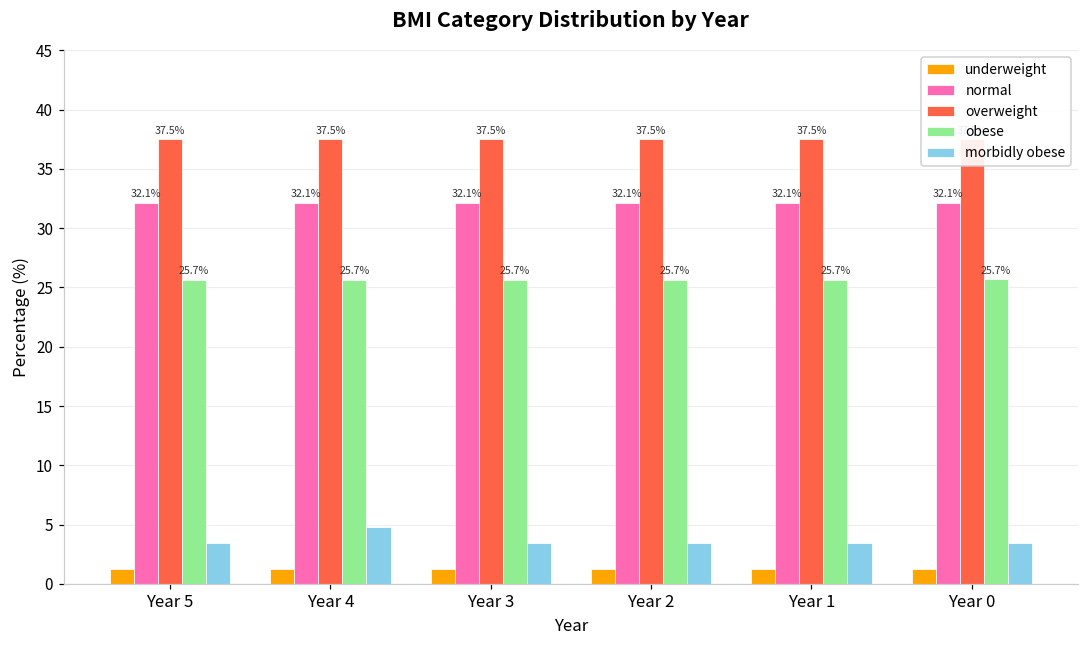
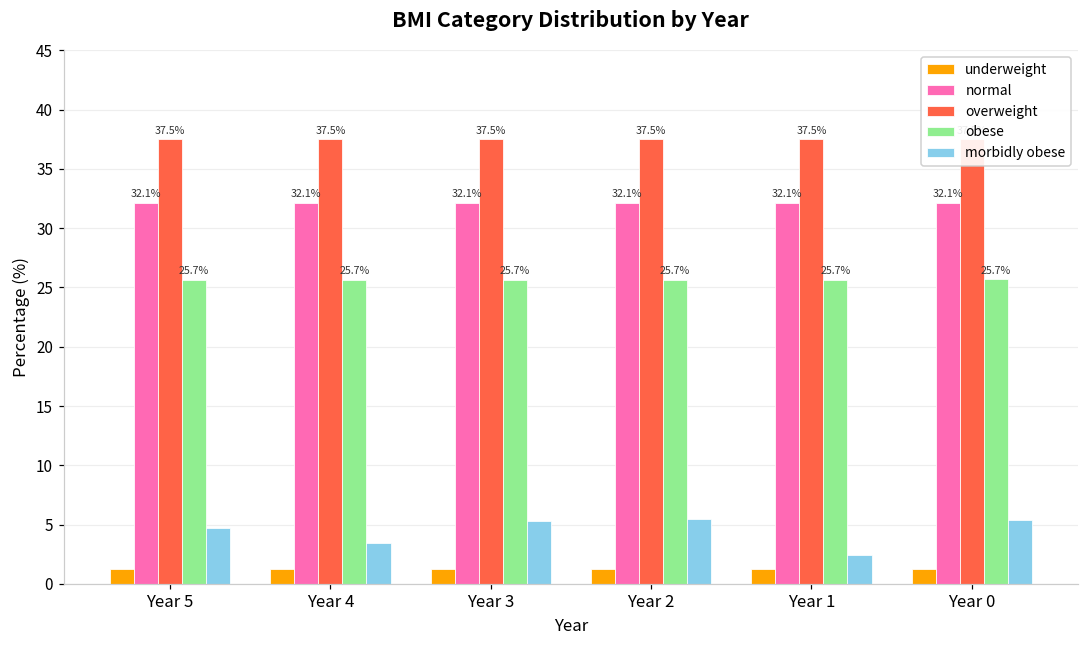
morbidly obese, Year 5: 3.4 -> 4.7
morbidly obese, Year 4: 4.8 -> 3.4
morbidly obese, Year 3: 3.4 -> 5.3
morbidly obese, Year 2: 3.4 -> 5.4
morbidly obese, Year 1: 3.4 -> 2.4
morbidly obese, Year 0: 3.4 -> 5.4
